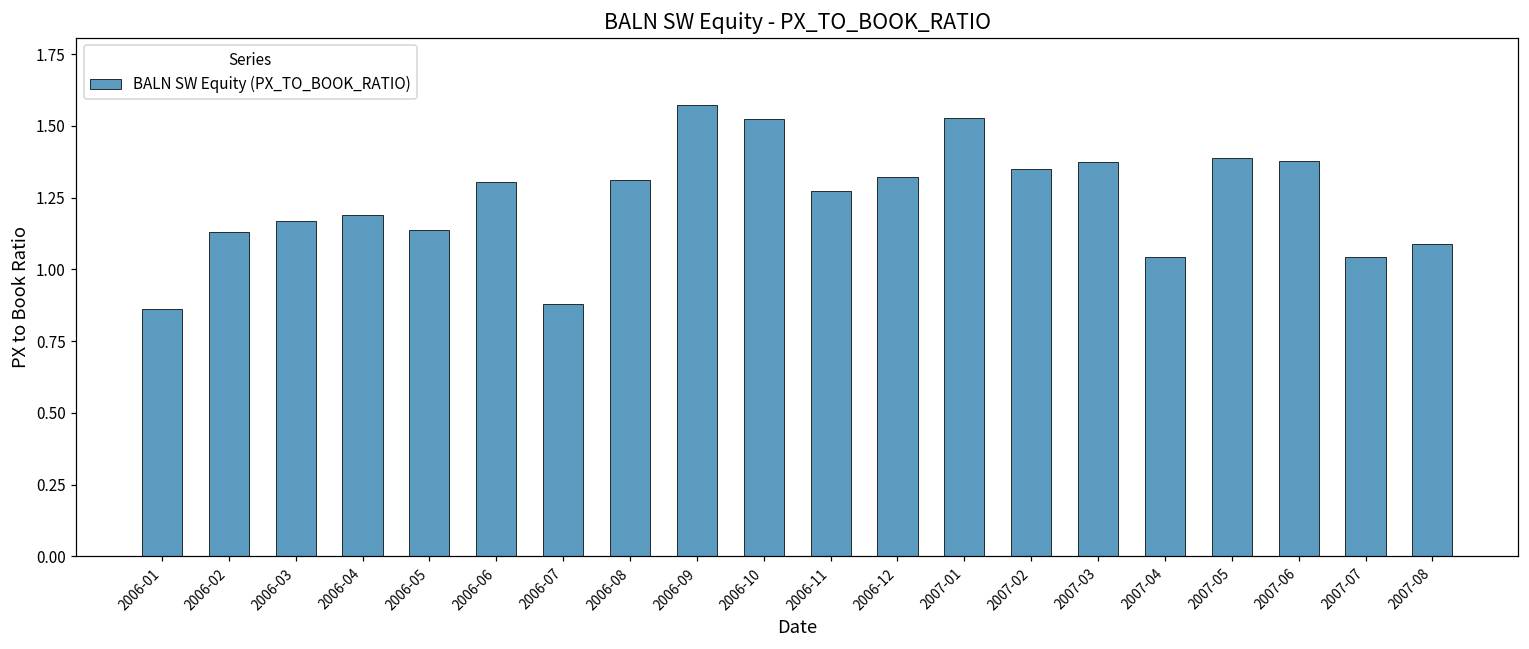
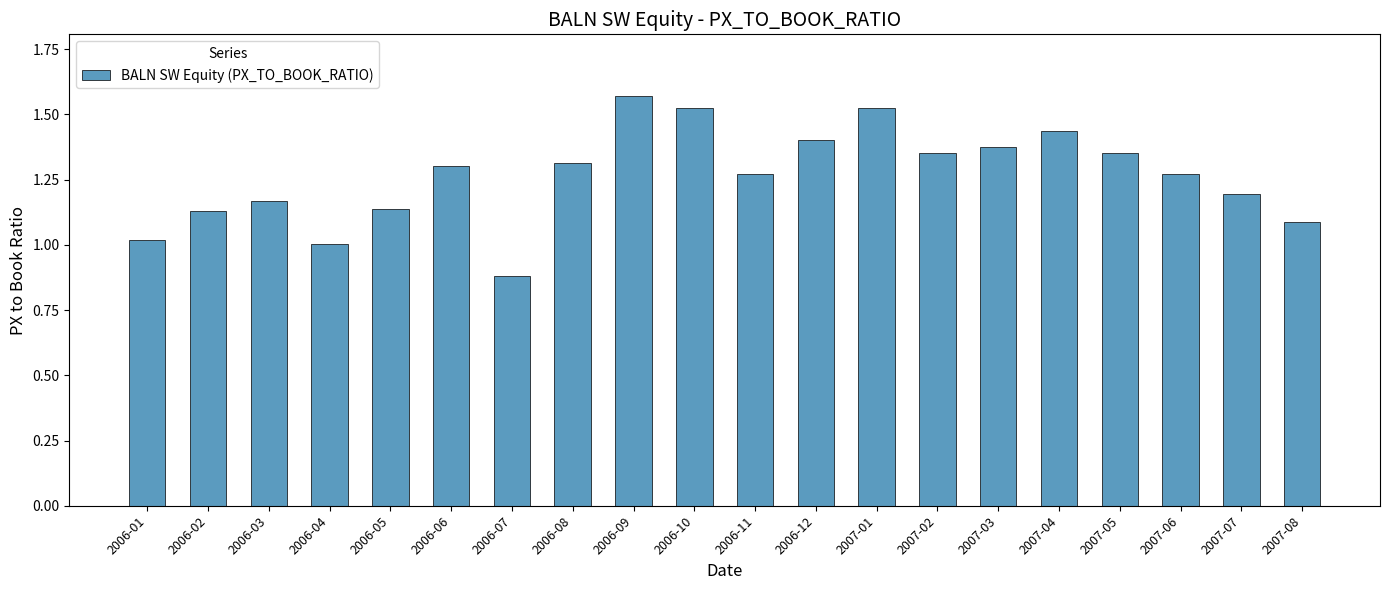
2006-01: 0.86 -> 1.02
2006-04: 1.19 -> 1.00
2006-12: 1.32 -> 1.40
2007-04: 1.04 -> 1.44
2007-05: 1.39 -> 1.35
2007-06: 1.38 -> 1.27
2007-07: 1.04 -> 1.19
